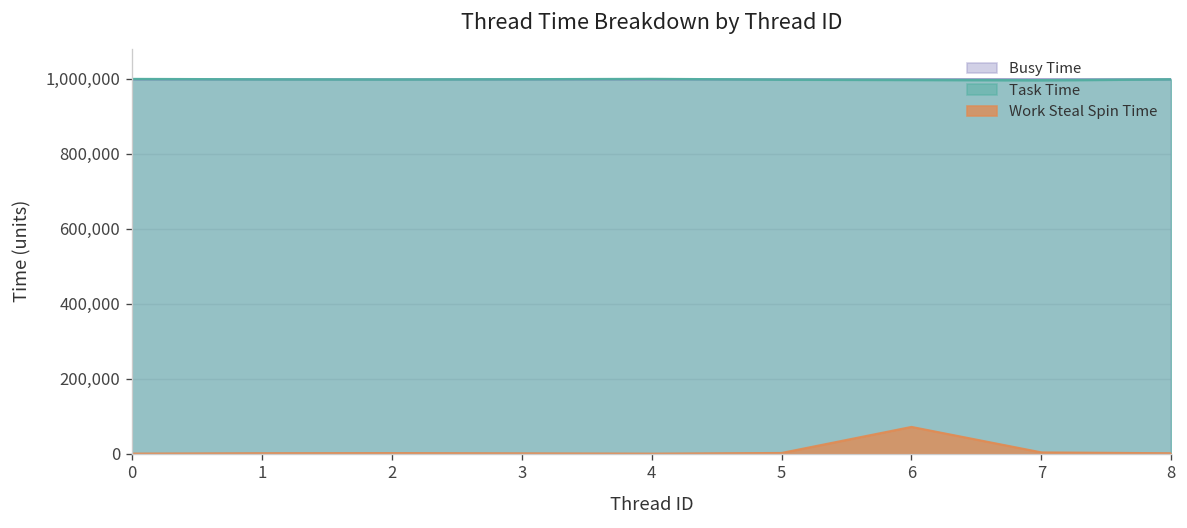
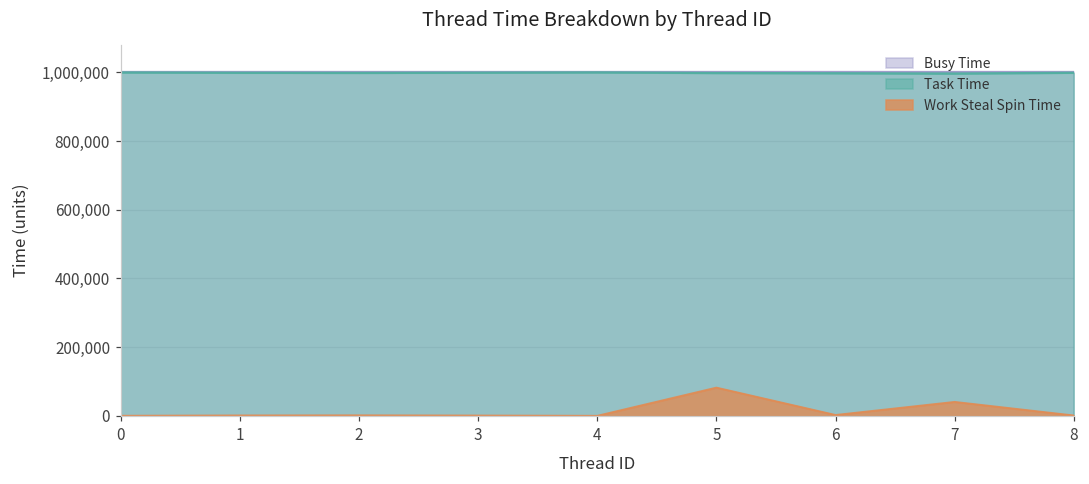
Work Steal Spin Time, 5: 0 -> 80,000
Work Steal Spin Time, 6: 70,000 -> 0
Work Steal Spin Time, 7: 0 -> 40,000
